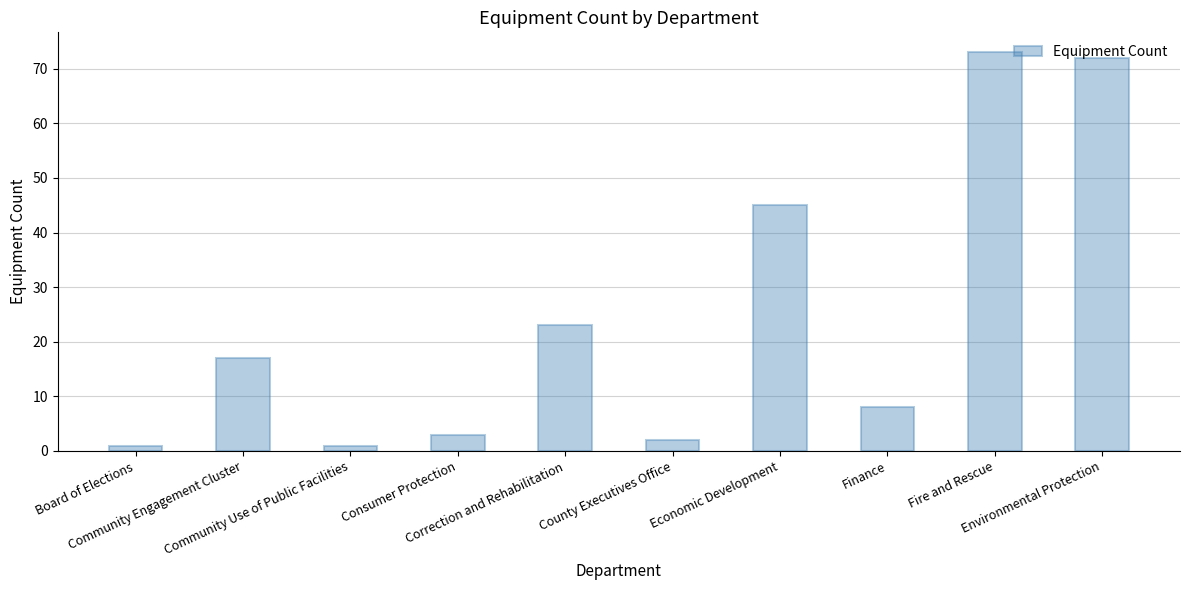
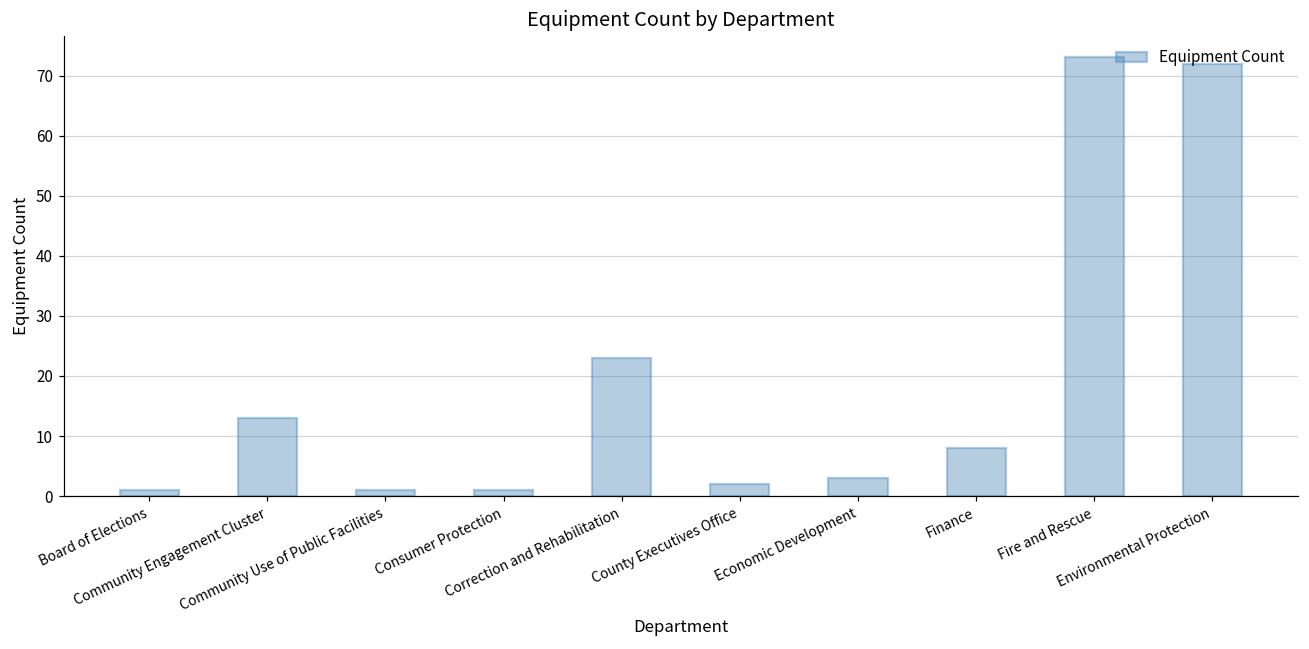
Community Engagement Cluster: 17 -> 13
Consumer Protection: 3 -> 1
Economic Development: 45 -> 3
